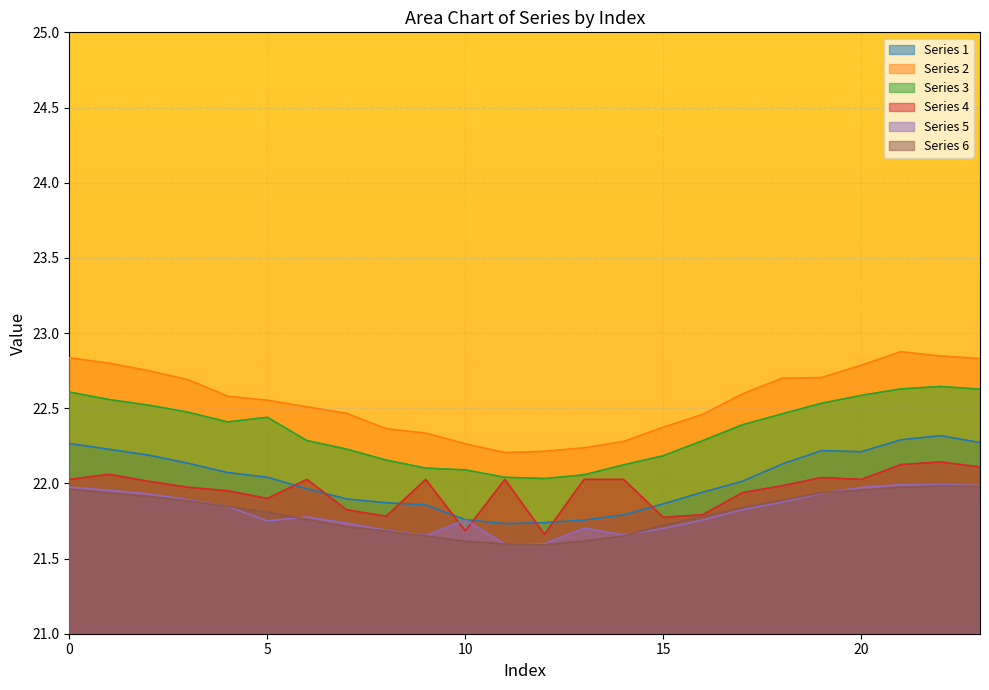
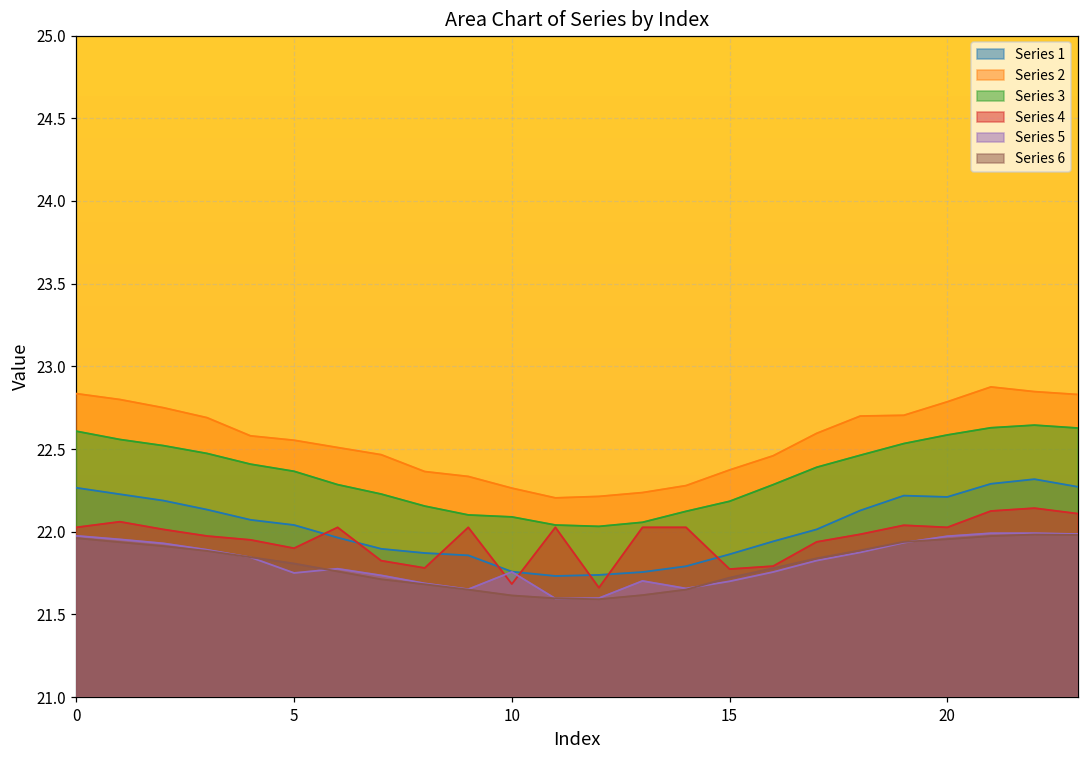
Series 3, 5: 22.44 -> 22.37
